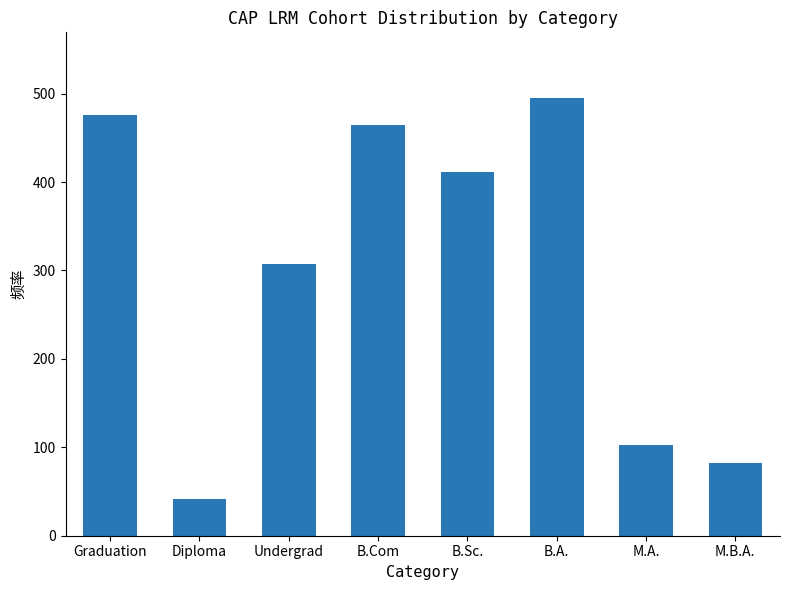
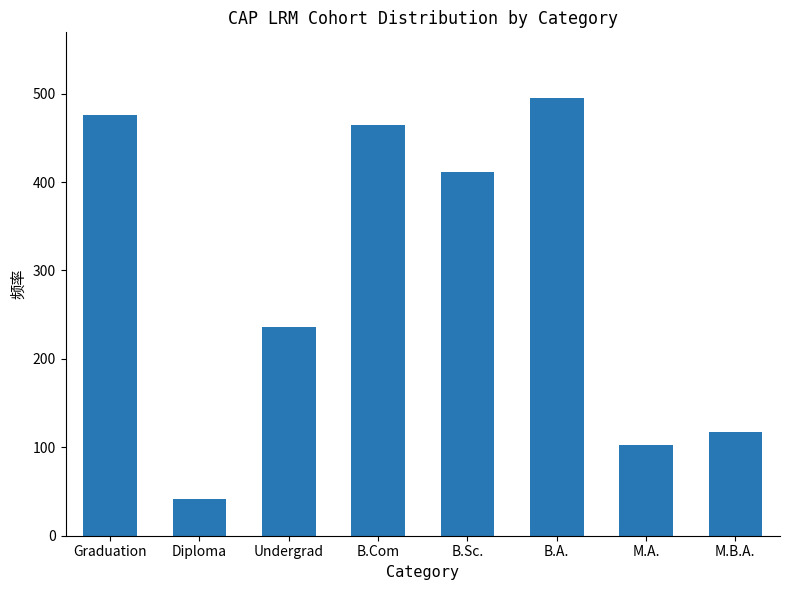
Undergrad: 310 -> 240
M.B.A.: 80 -> 120
